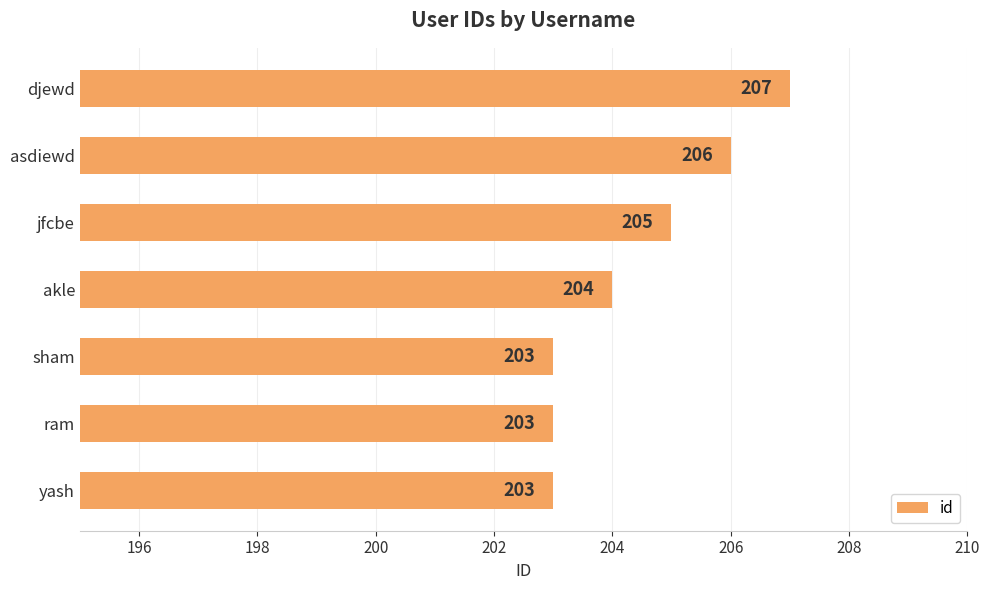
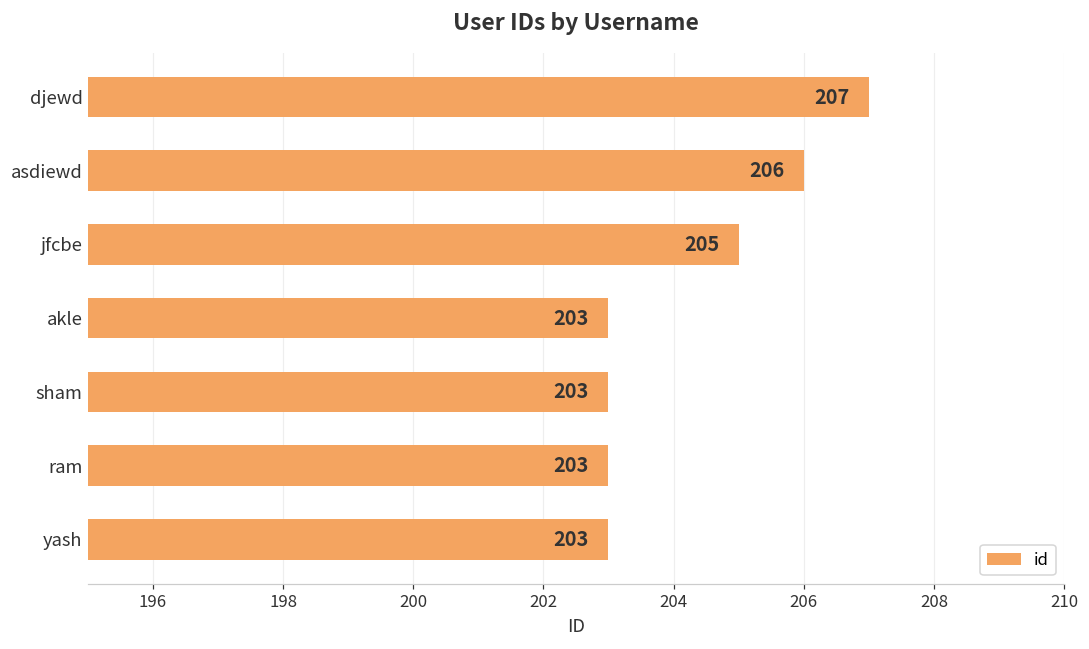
akle: 204 -> 203
